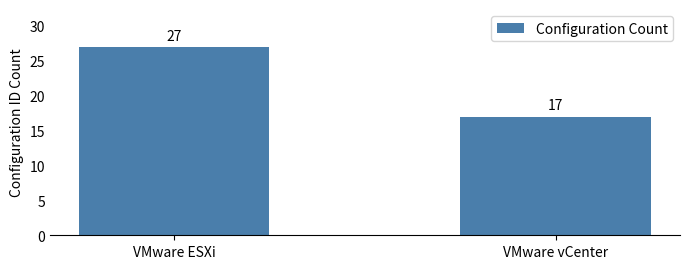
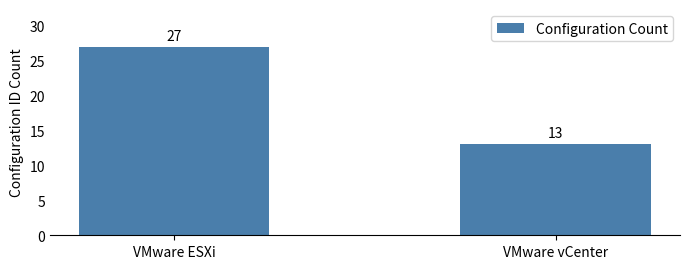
VMware vCenter: 17 -> 13
